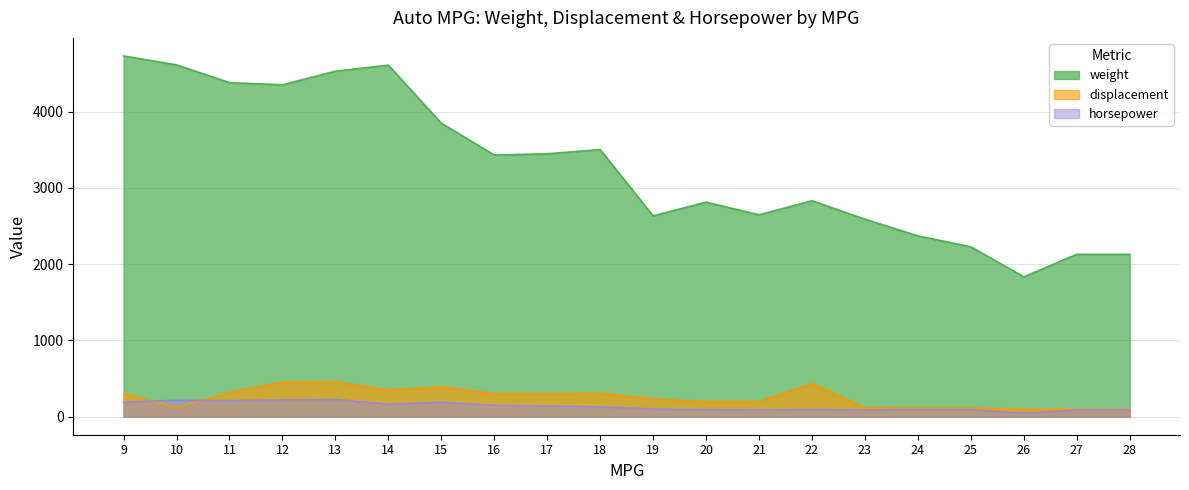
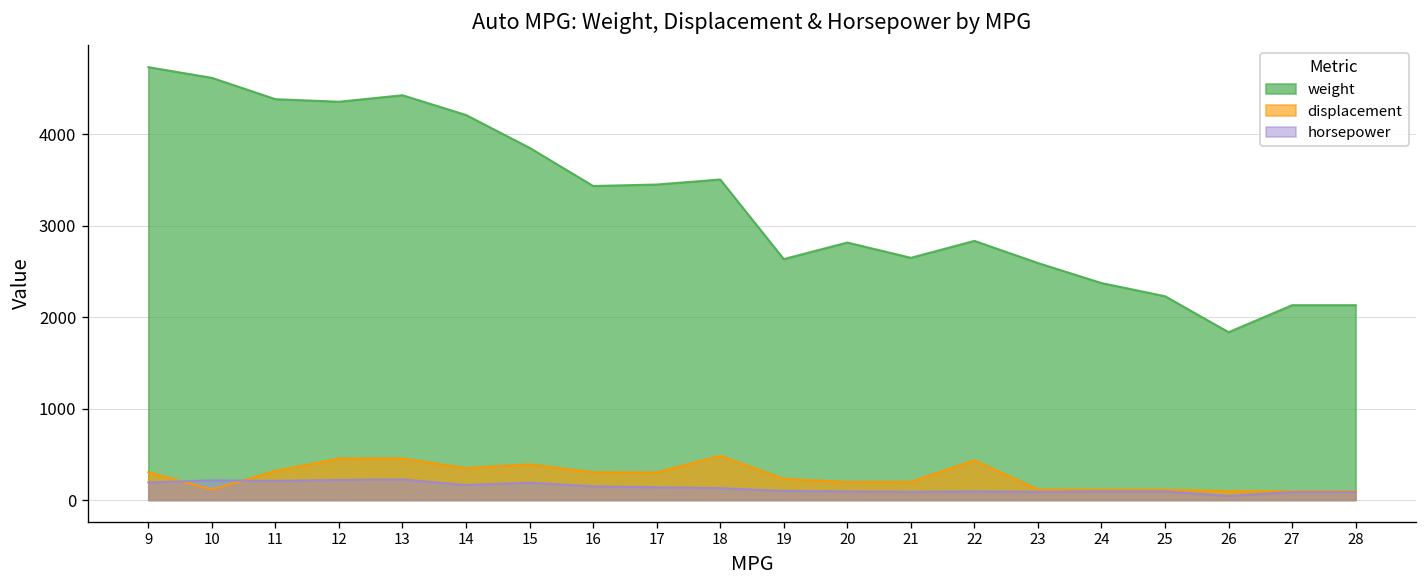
weight, 13: 4500 -> 4400
weight, 14: 4600 -> 4200
displacement, 18: 300 -> 500
